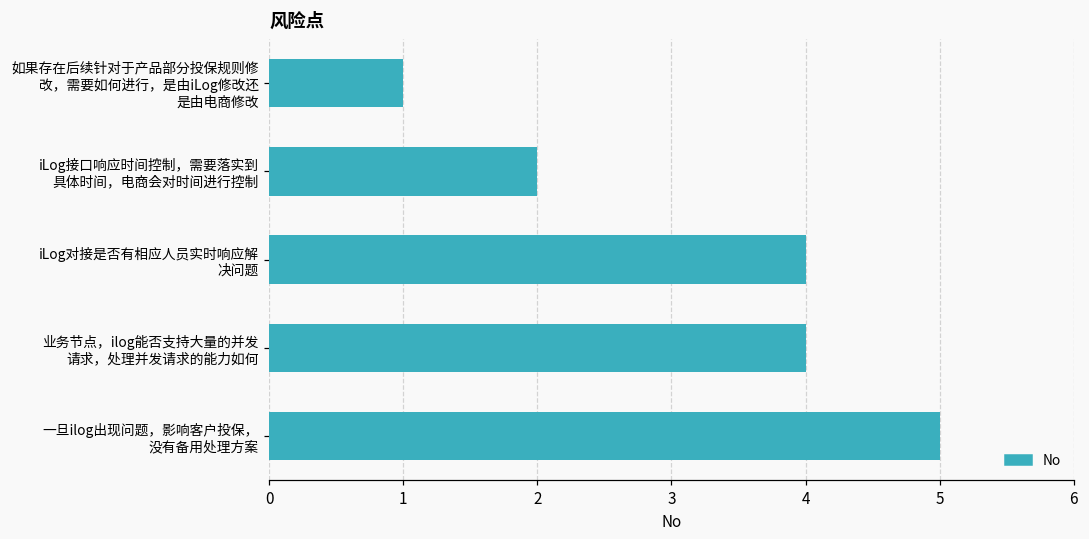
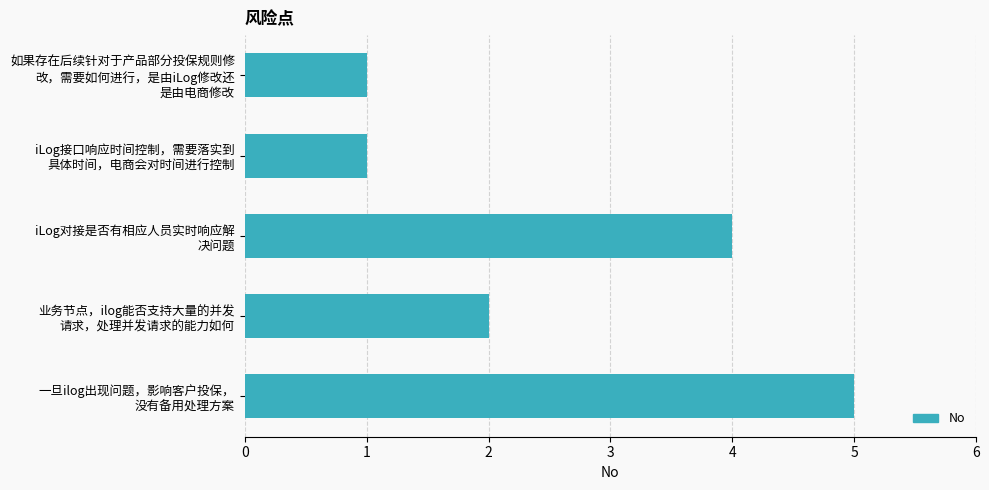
iLog接口响应时间控制，需要落实到 具体时间，电商会对时间进行控制: 2 -> 1
业务节点，ilog能否支持大量的并发 请求，处理并发请求的能力如何: 4 -> 2
